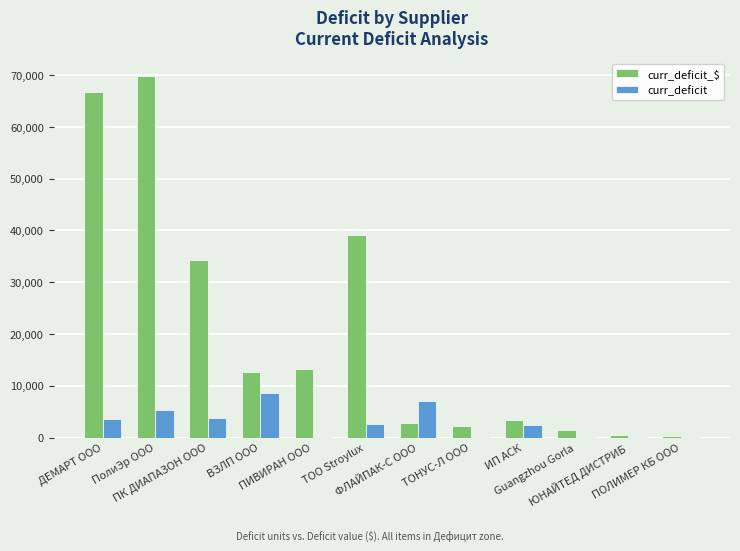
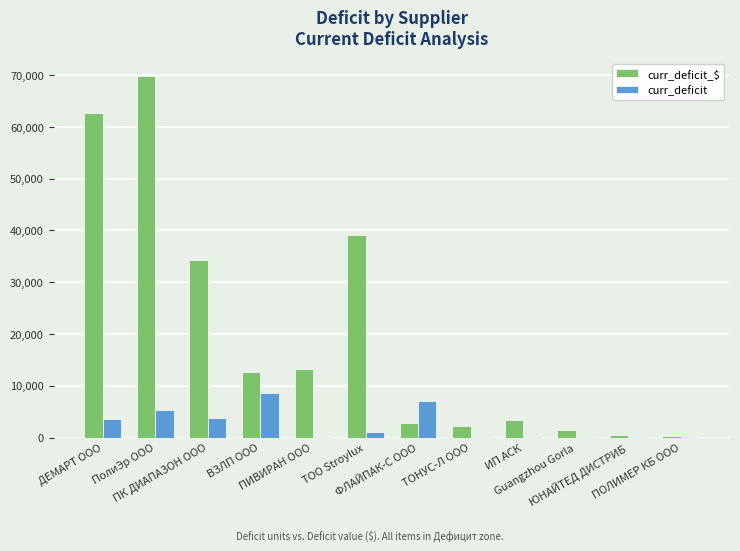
curr_deficit_$, ДЕМАРТ ООО: 67,000 -> 63,000
curr_deficit, ТОО Stroylux: 3,000 -> 1,000
curr_deficit, ИП АСК: 3,000 -> 0
